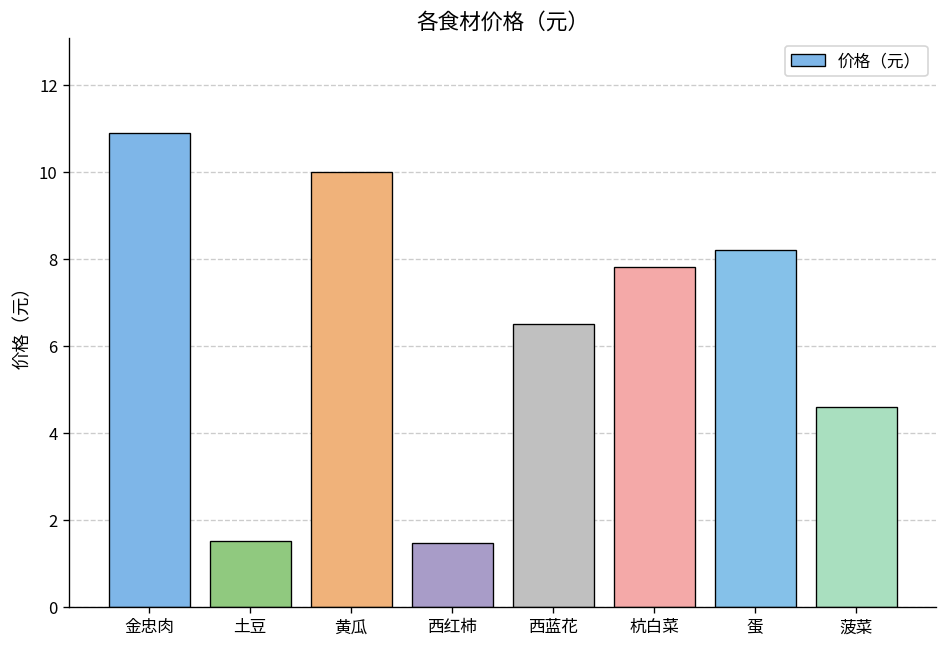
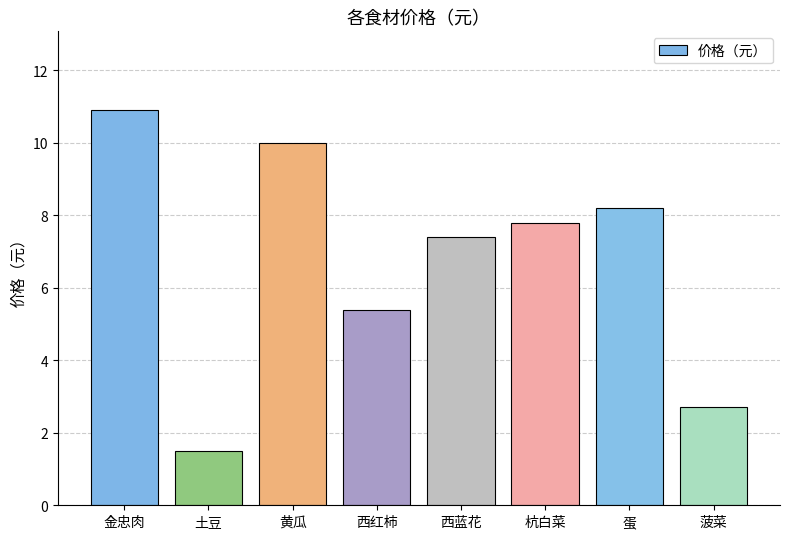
西红柿: 1.5 -> 5.4
西蓝花: 6.5 -> 7.4
菠菜: 4.6 -> 2.7
